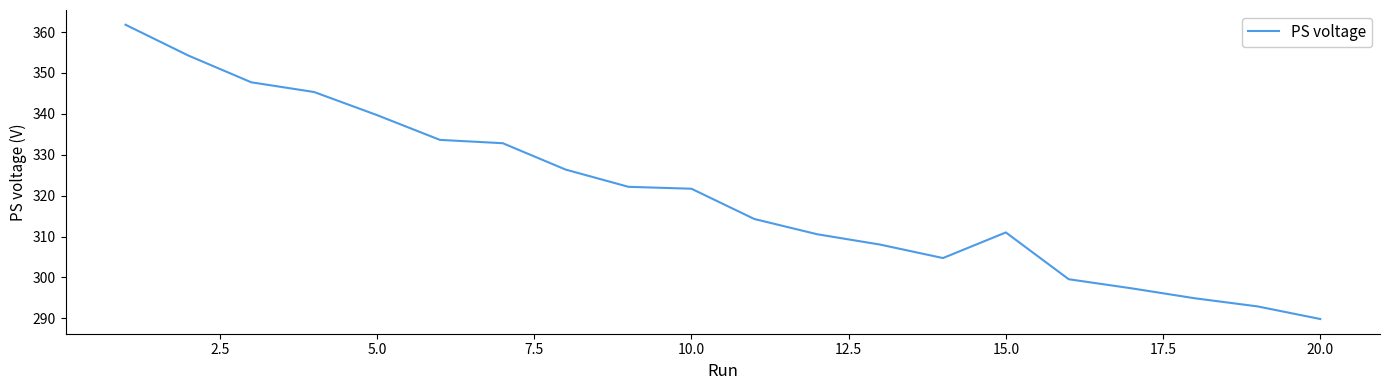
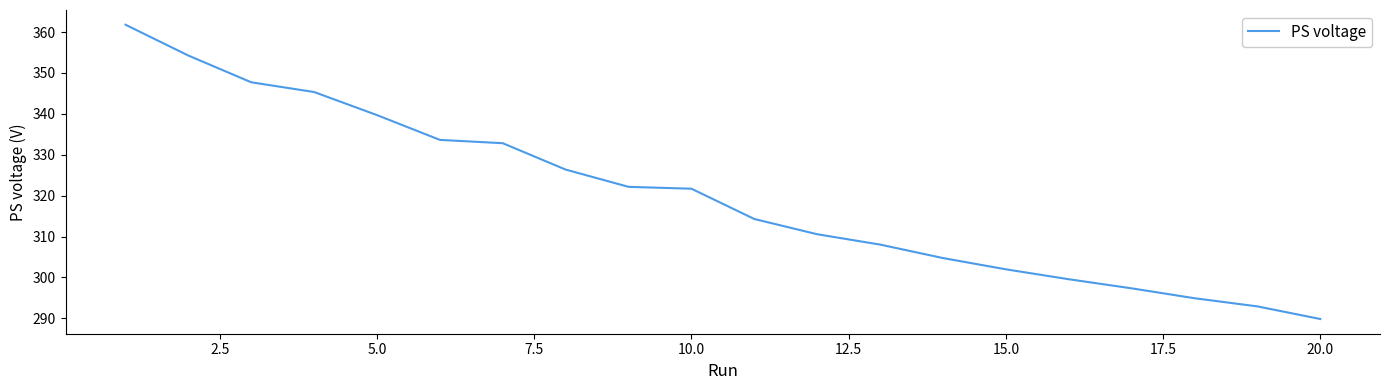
15.0: 311 -> 302
